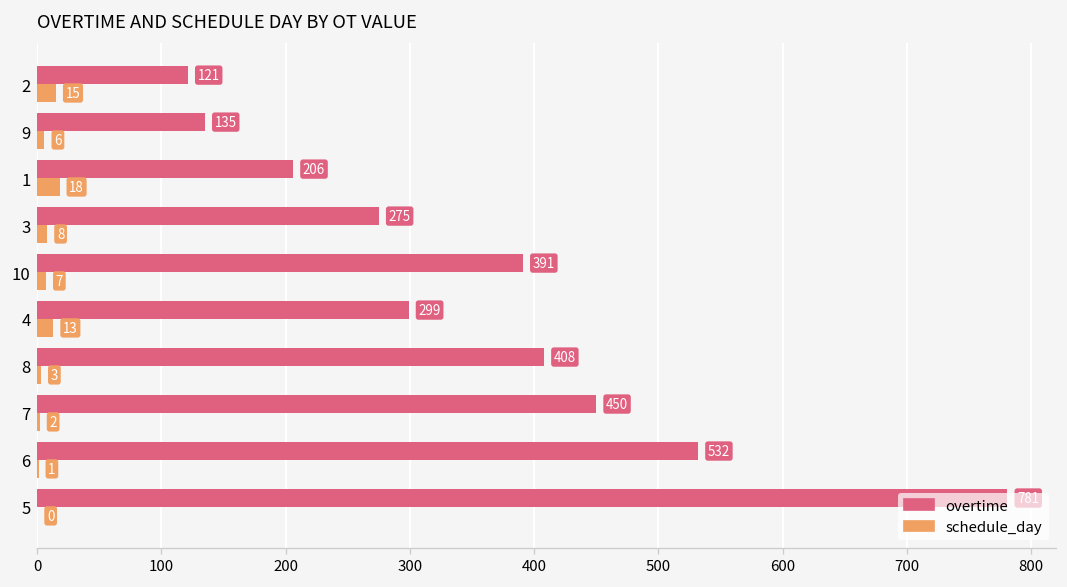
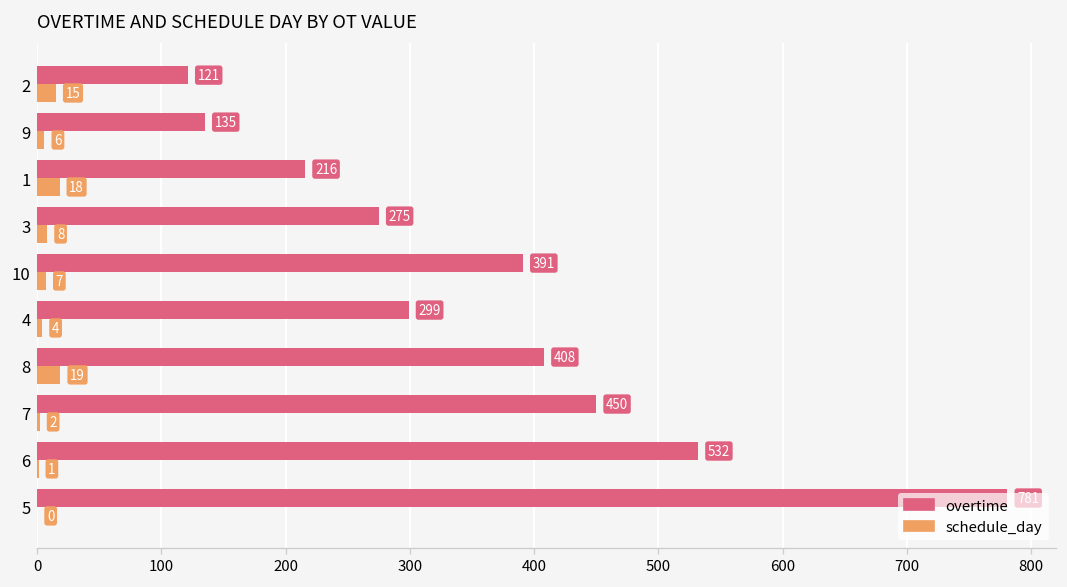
overtime, 1: 206 -> 216
schedule_day, 4: 13 -> 4
schedule_day, 8: 3 -> 19
